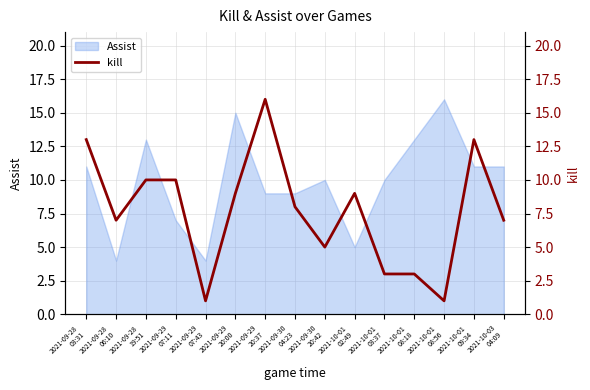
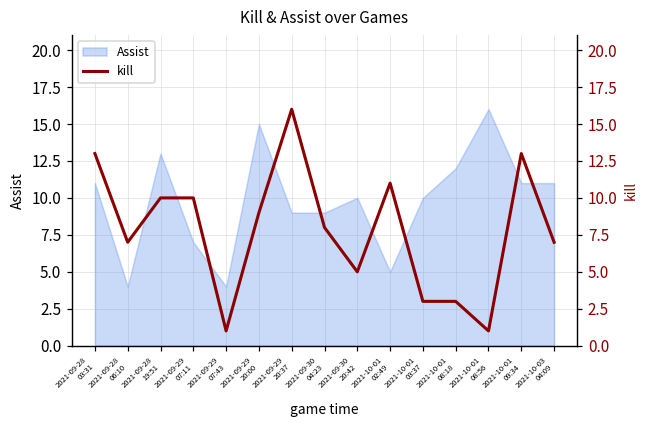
Assist, 2021-10-01 08:18: 13 -> 12
kill, 2021-10-01 02:49: 9 -> 11
